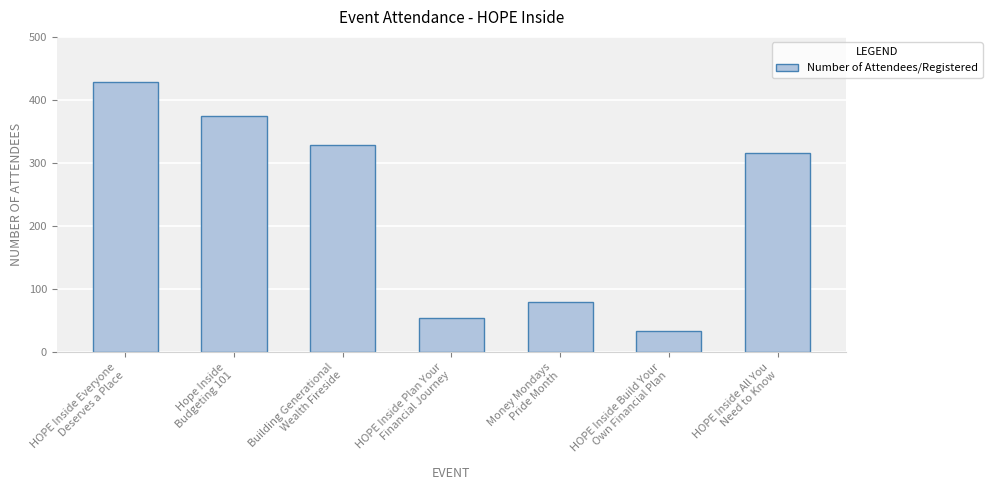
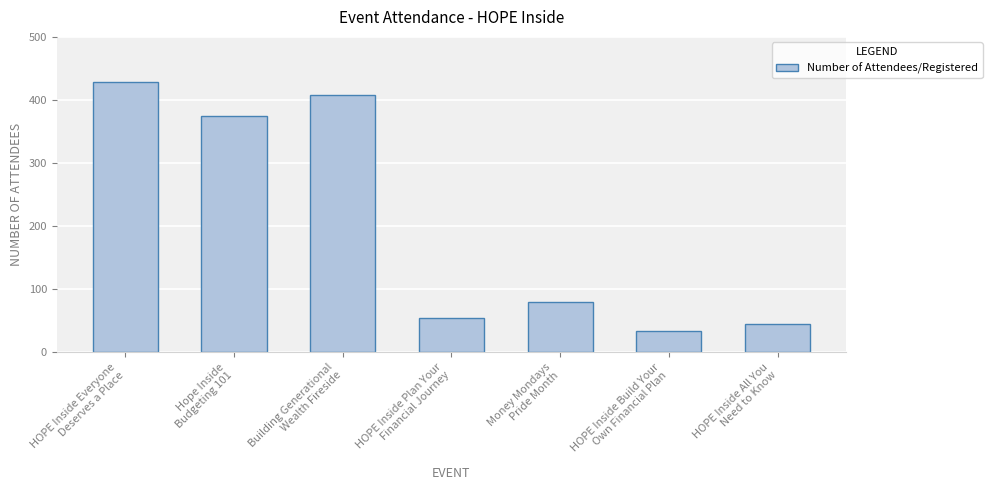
Building Generational Wealth Fireside: 330 -> 410
HOPE Inside All You Need to Know: 320 -> 40
